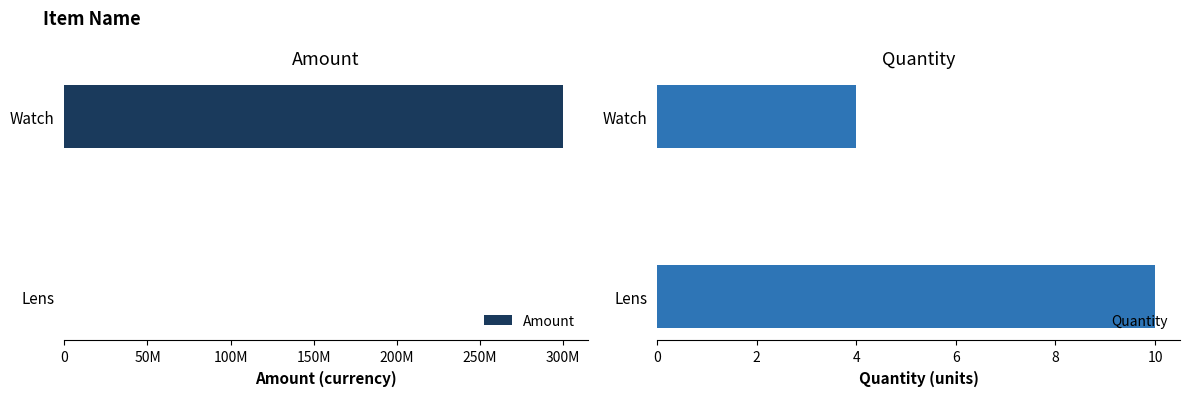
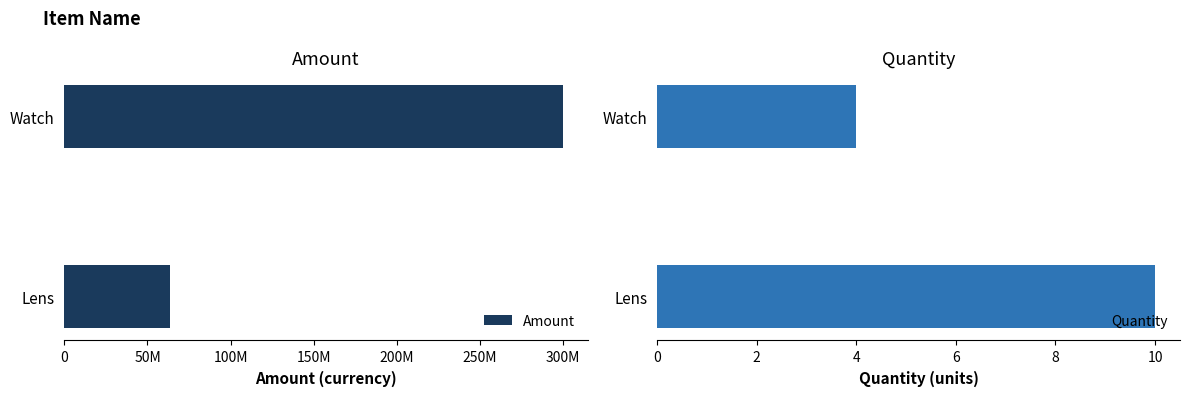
Amount, Lens: 0 -> 64000000
